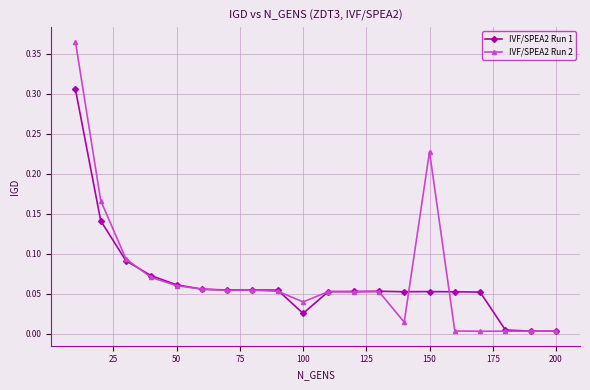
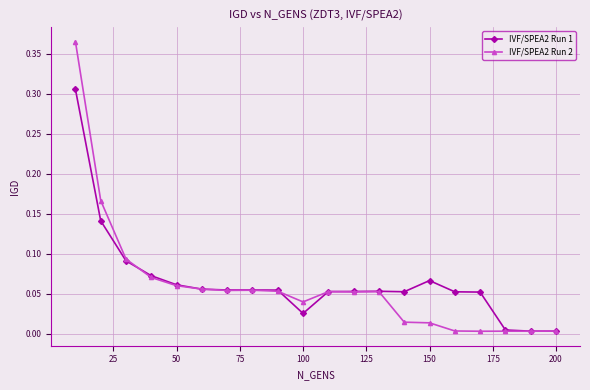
IVF/SPEA2 Run 1, 150: 0.05 -> 0.07
IVF/SPEA2 Run 2, 150: 0.23 -> 0.01
